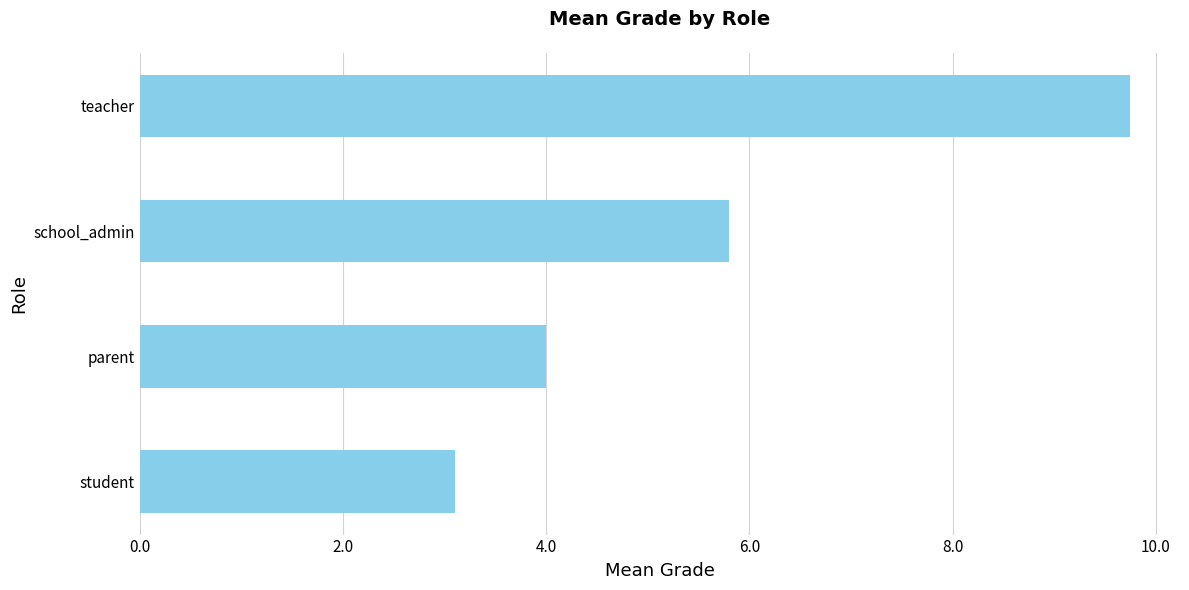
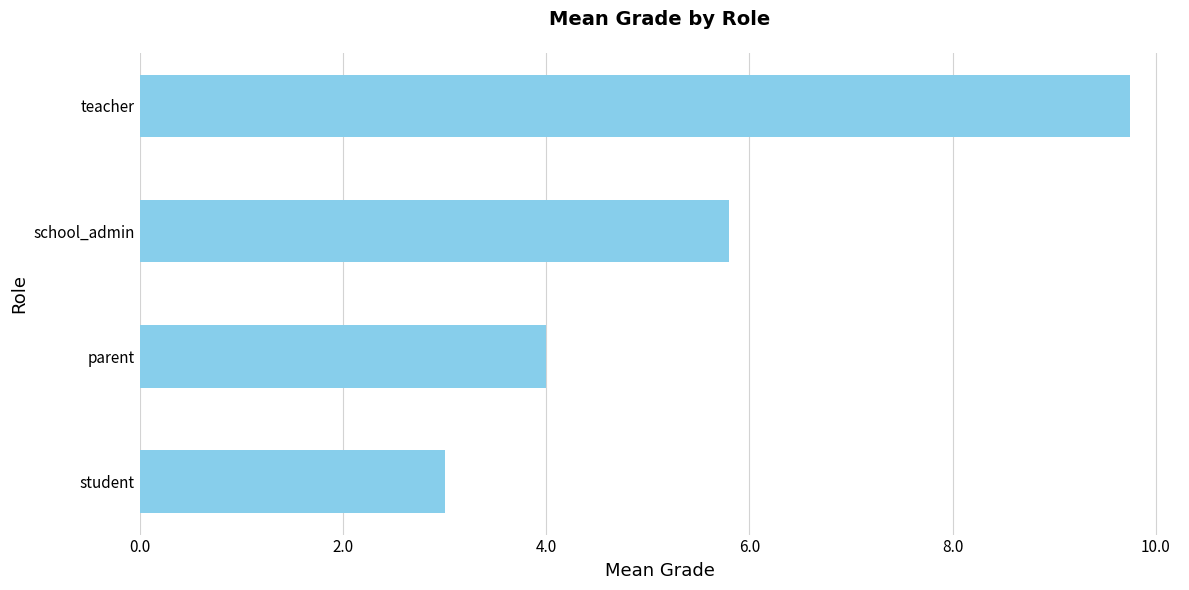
student: 3.1 -> 3.0
